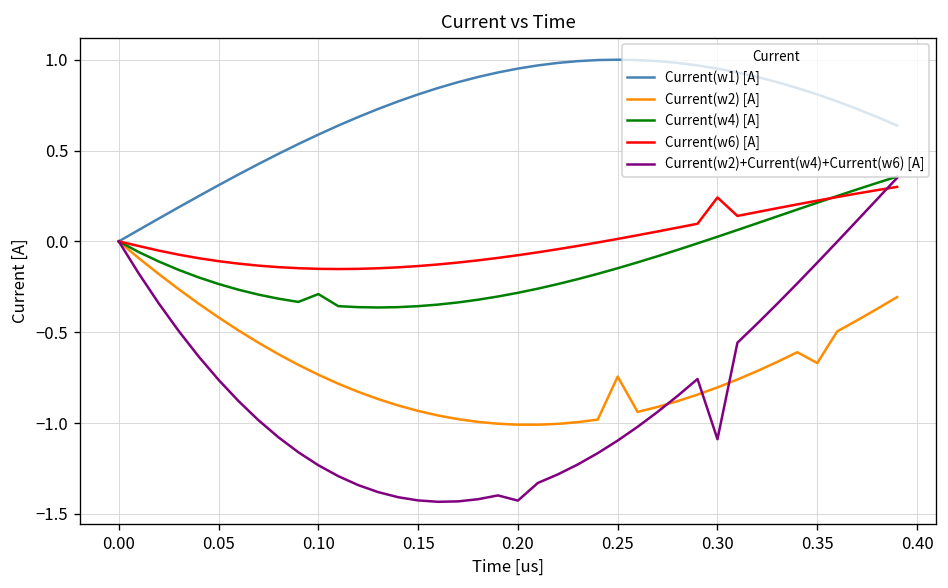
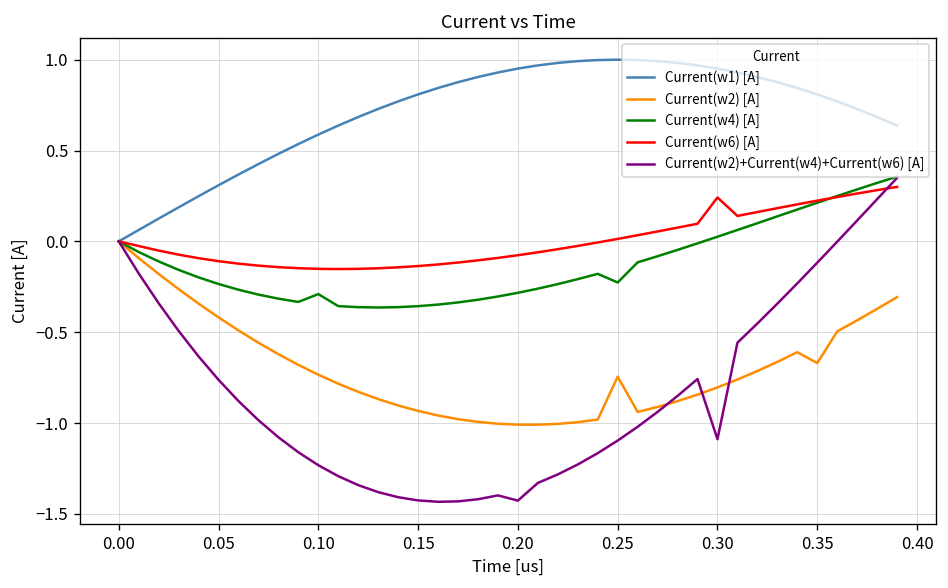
Current(w4) [A], 0.25: -0.15 -> -0.23
